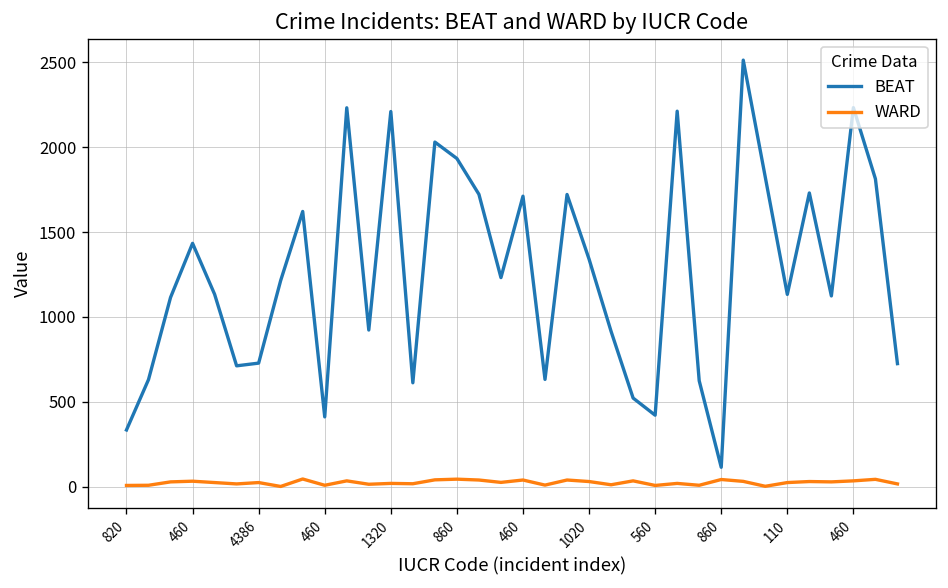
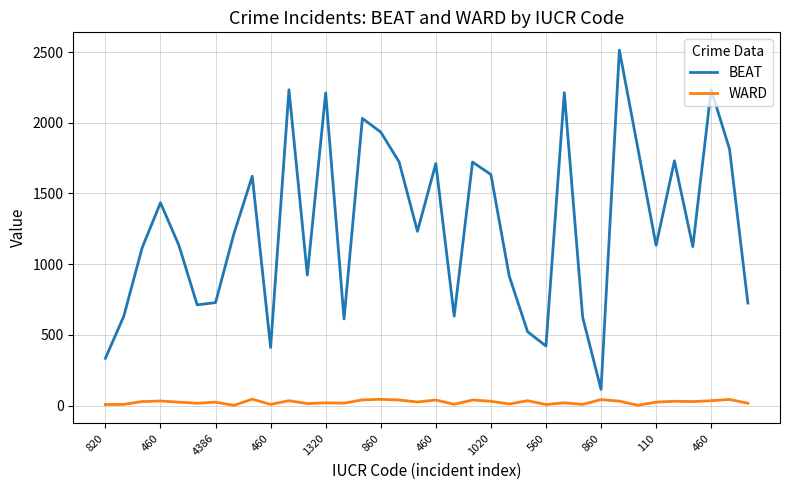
BEAT, 1020: 1340 -> 1630
